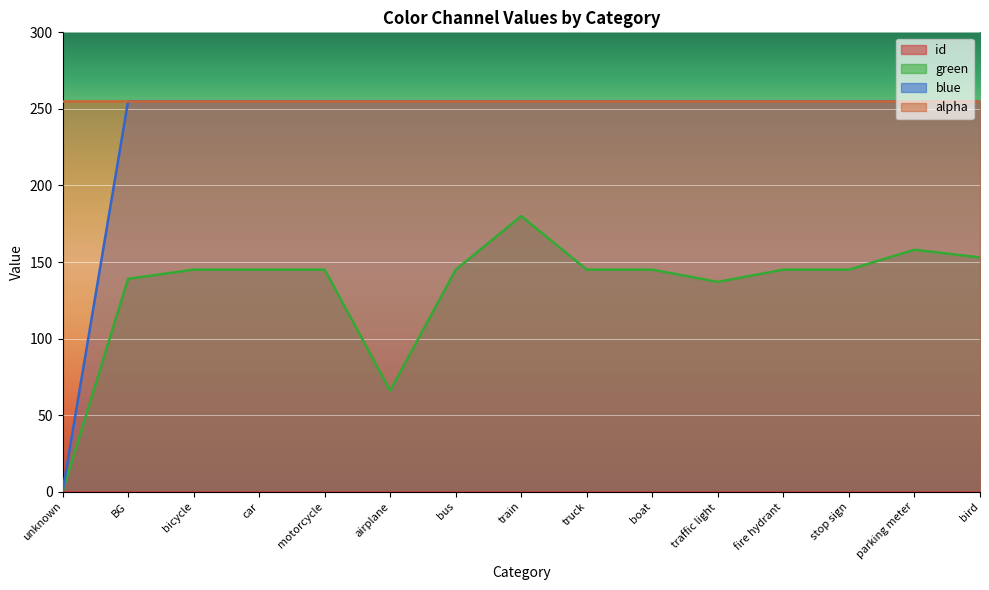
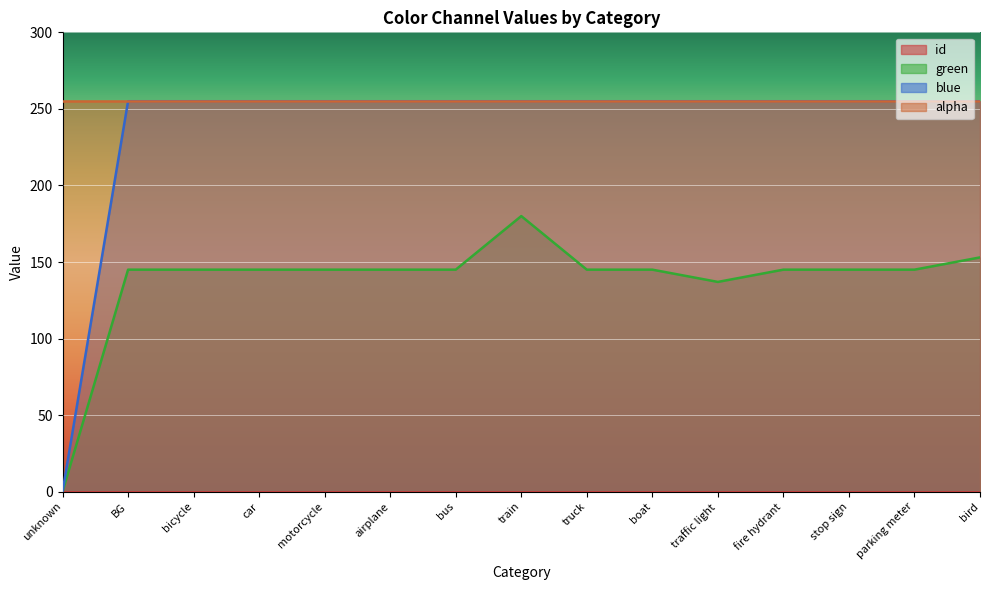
green, BG: 139 -> 145
green, airplane: 66 -> 145
green, parking meter: 158 -> 145
